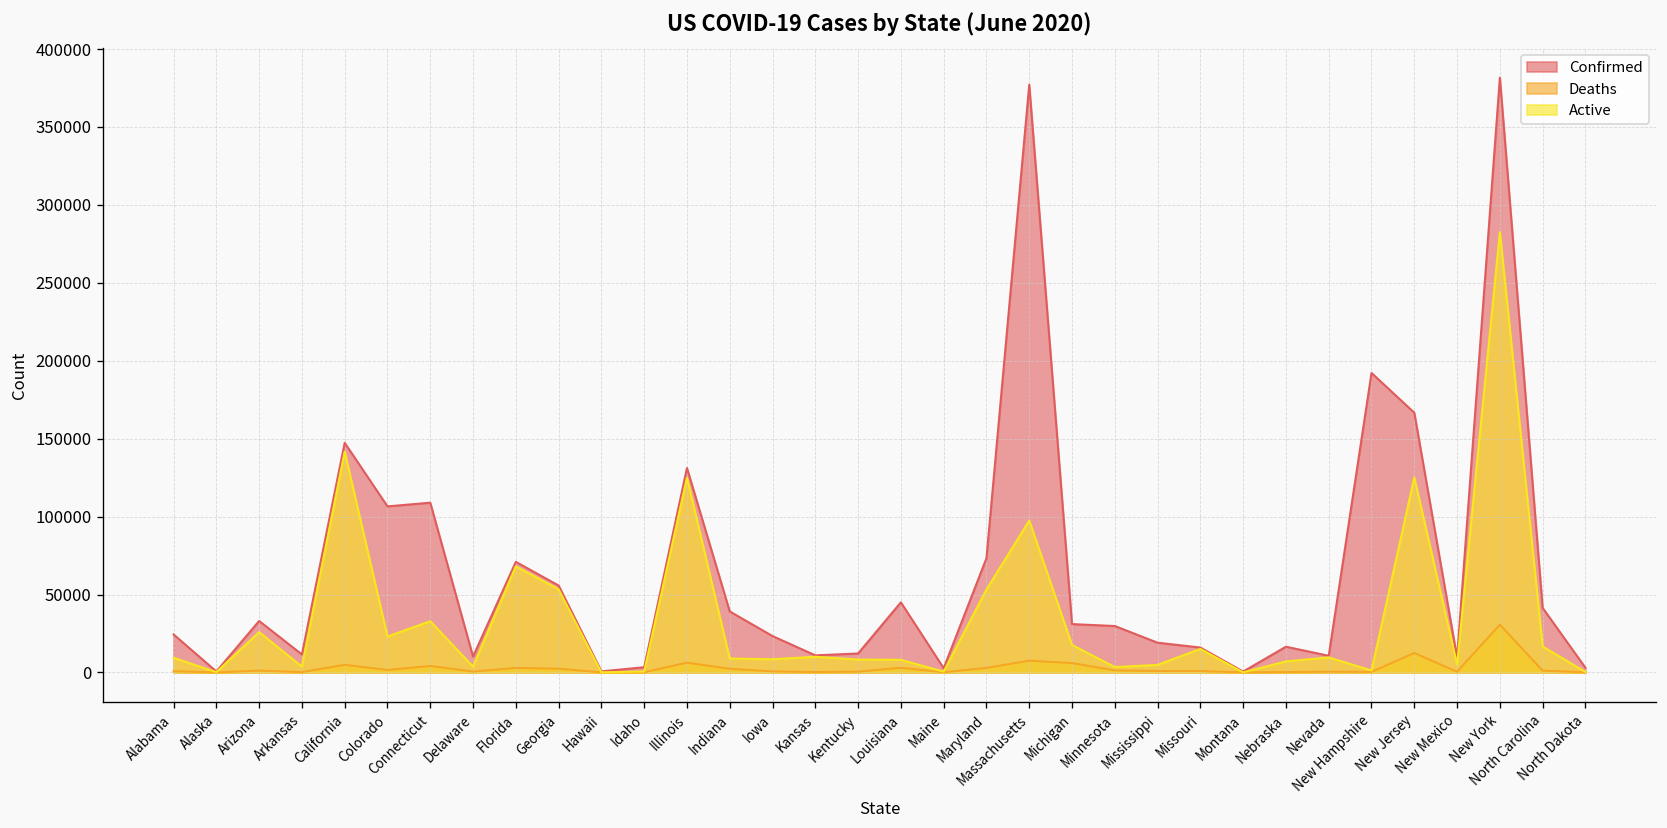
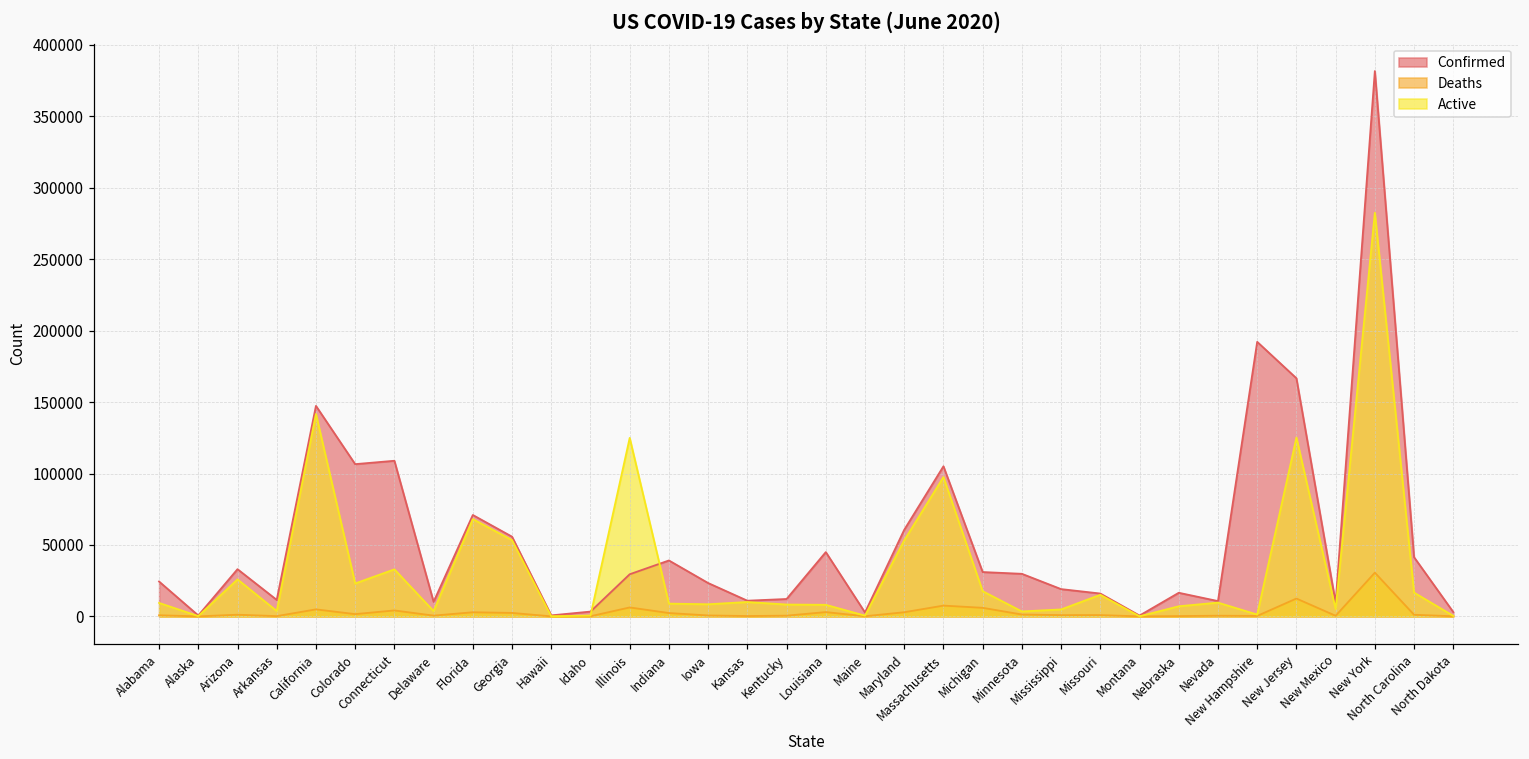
Confirmed, Illinois: 131000 -> 29000
Confirmed, Maryland: 73000 -> 61000
Confirmed, Massachusetts: 377000 -> 105000
